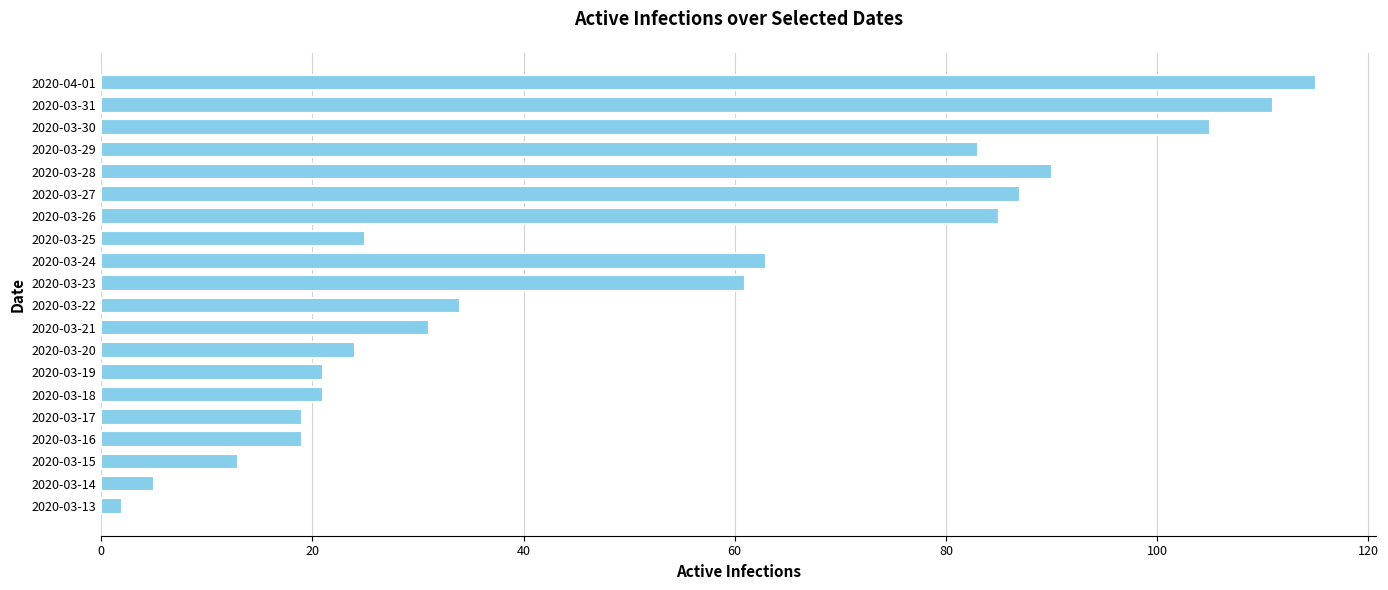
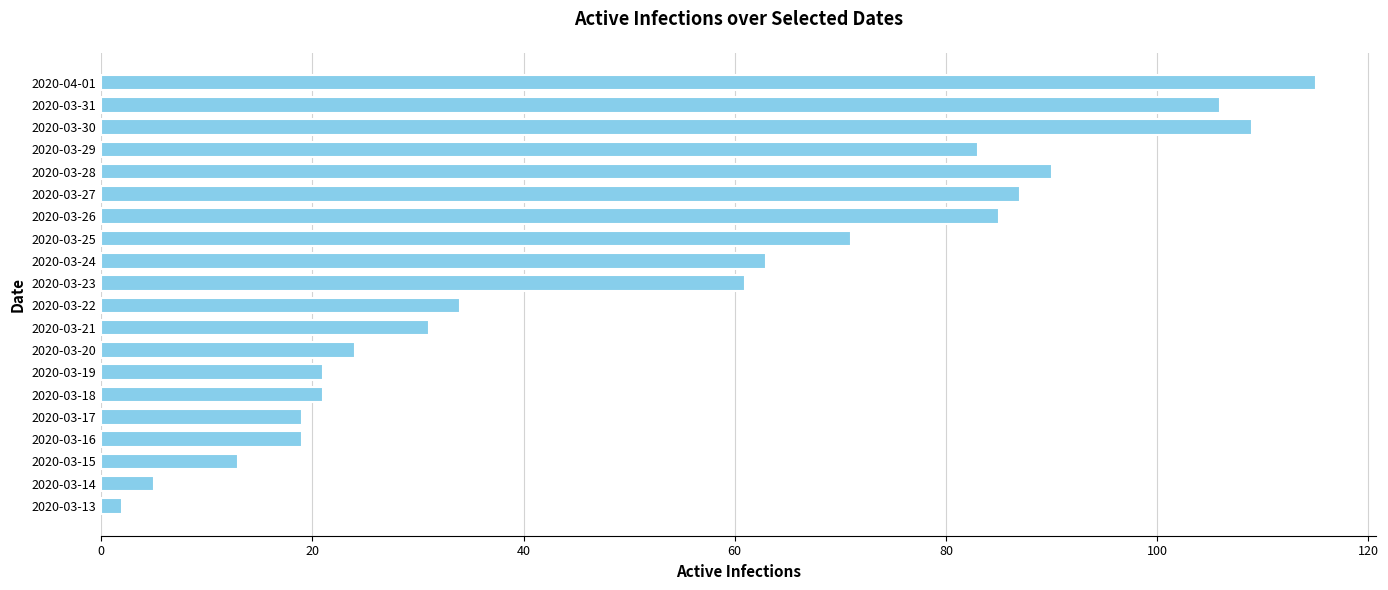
2020-03-31: 111 -> 106
2020-03-30: 105 -> 109
2020-03-25: 25 -> 71
